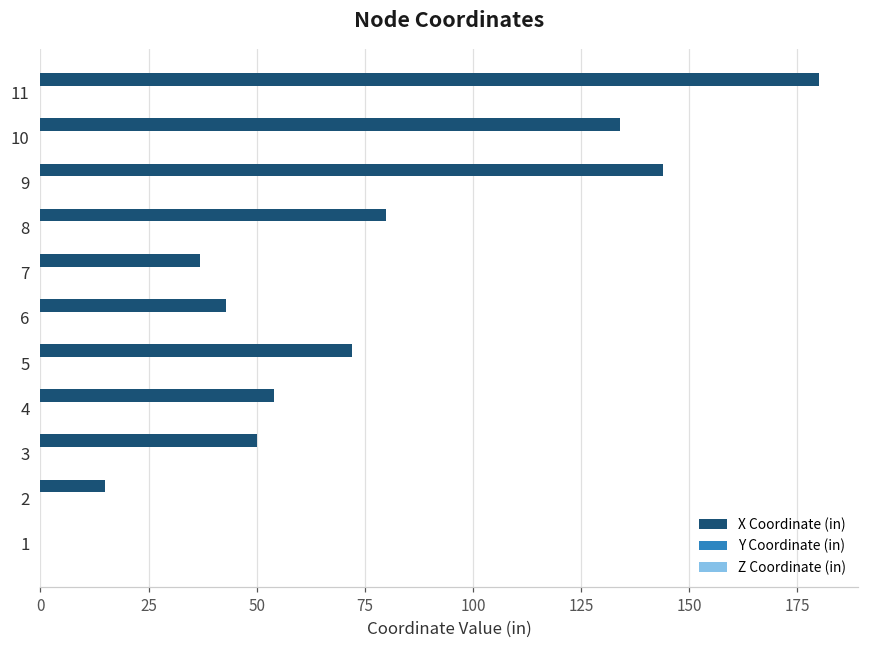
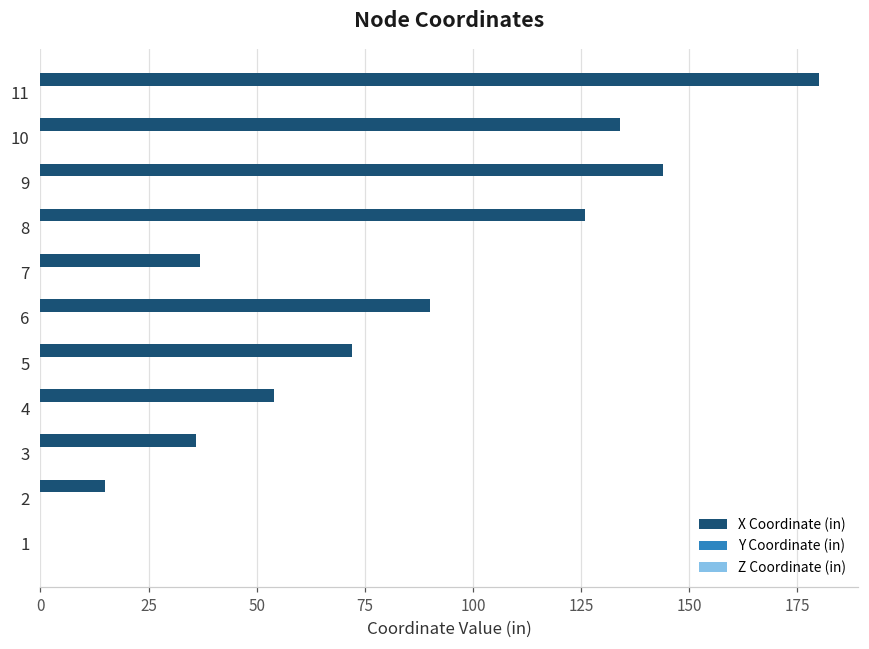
X Coordinate (in), 8: 80 -> 126
X Coordinate (in), 6: 43 -> 90
X Coordinate (in), 3: 50 -> 36
